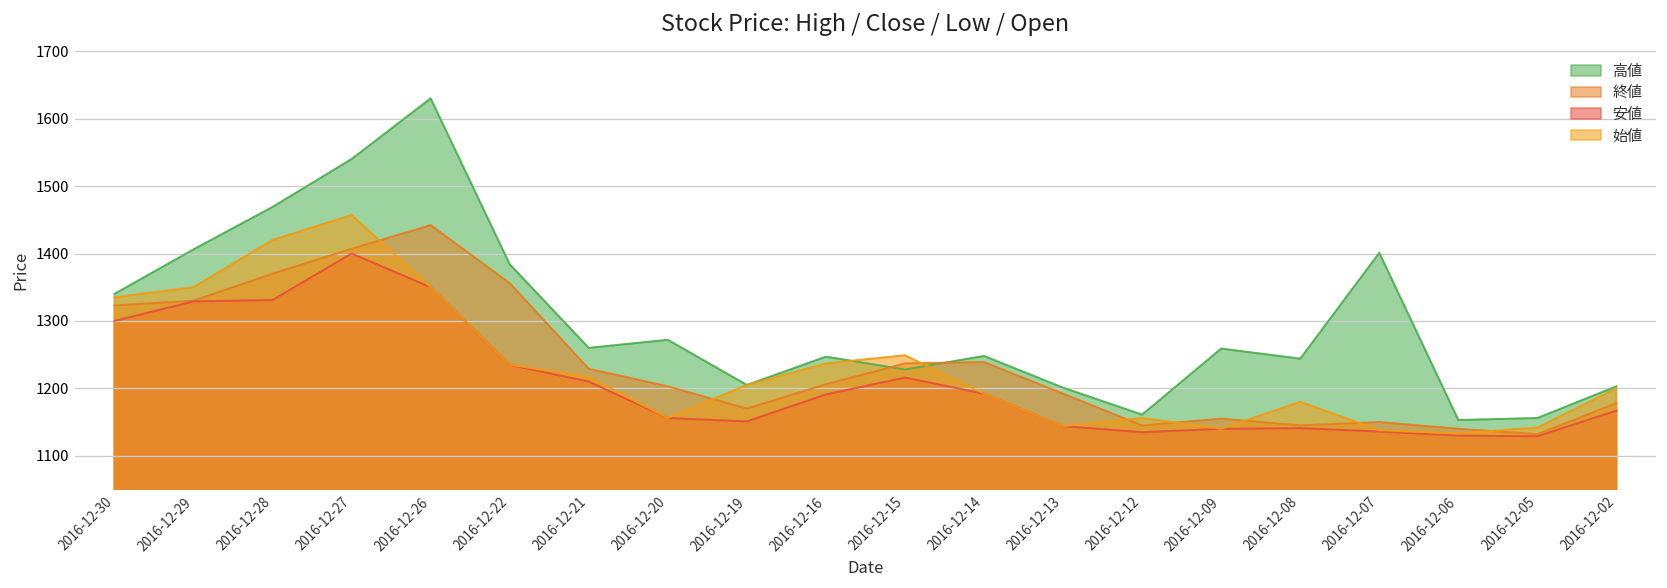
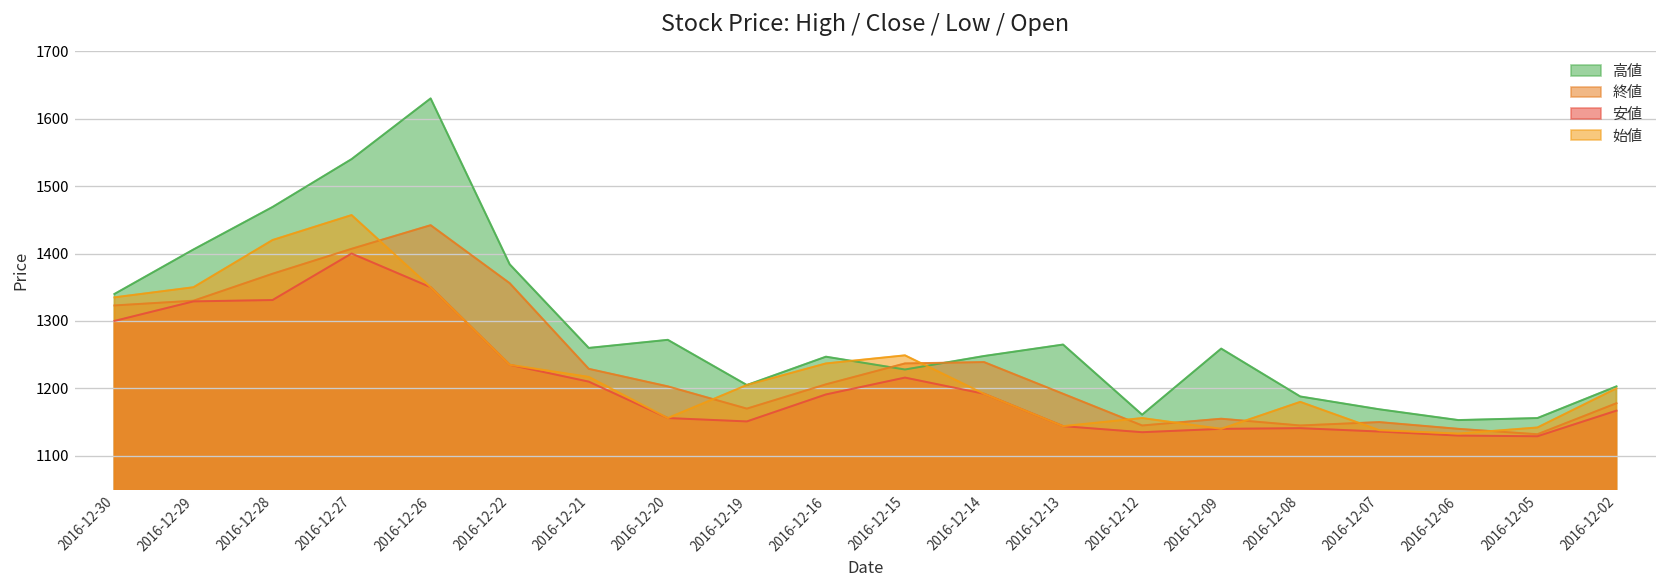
高値, 2016-12-13: 1200 -> 1270
高値, 2016-12-08: 1240 -> 1190
高値, 2016-12-07: 1400 -> 1170
